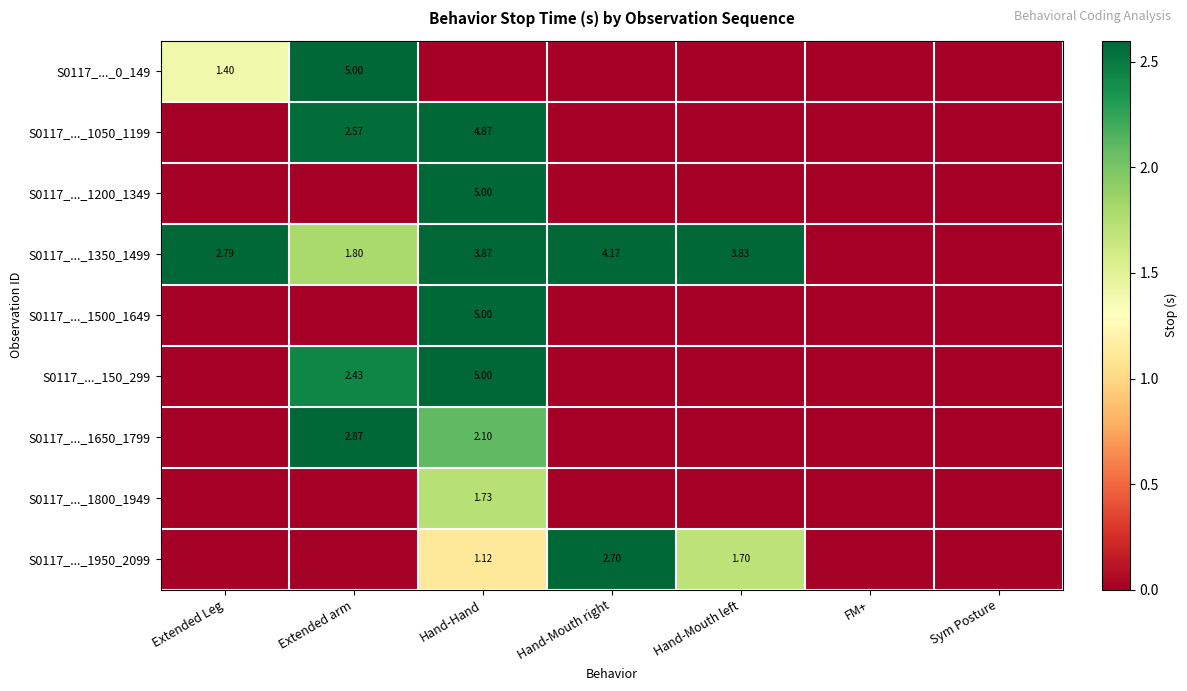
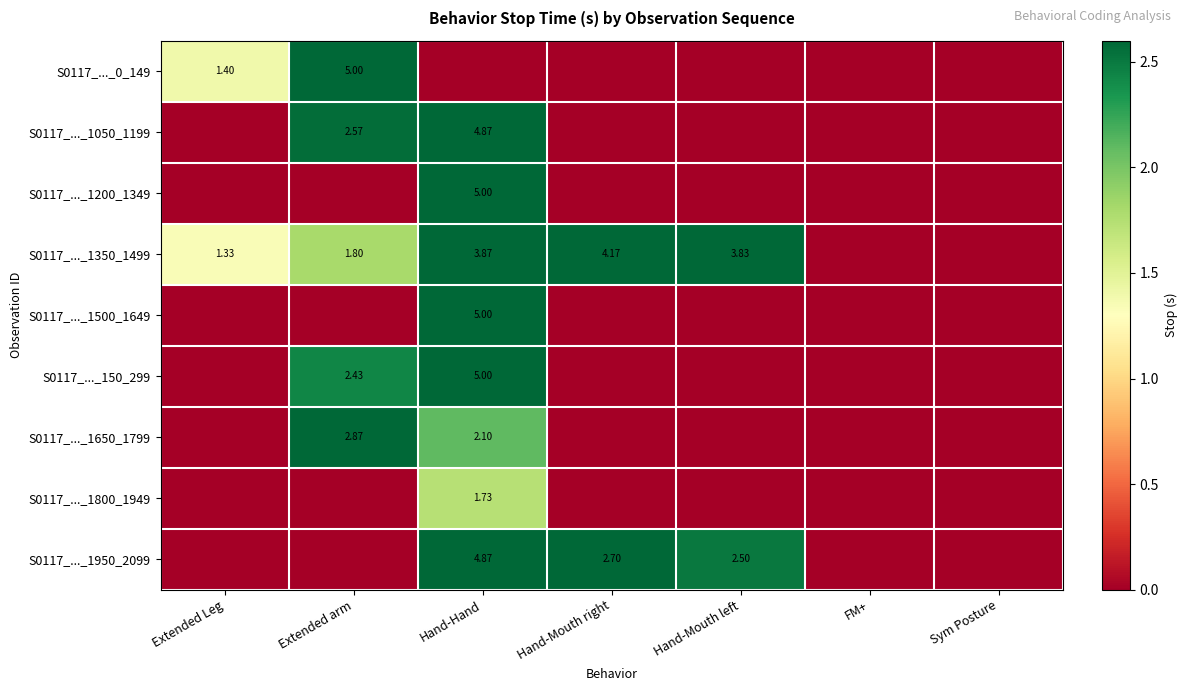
S0117_..._1350_1499, Extended Leg: 2.79 -> 1.33
S0117_..._1950_2099, Hand-Hand: 1.12 -> 4.87
S0117_..._1950_2099, Hand-Mouth left: 1.70 -> 2.50
